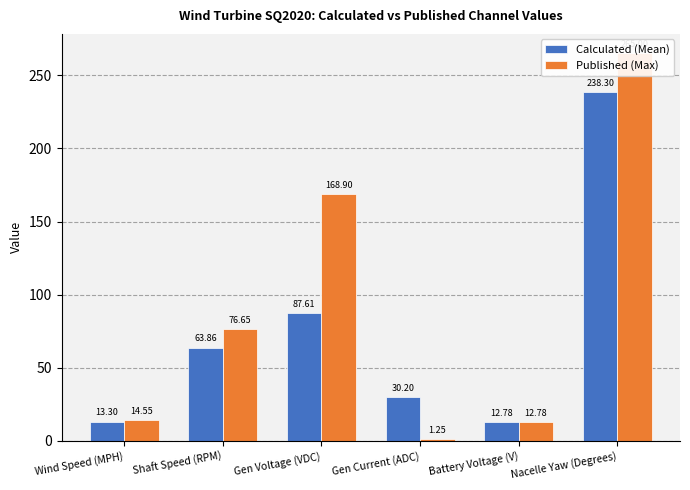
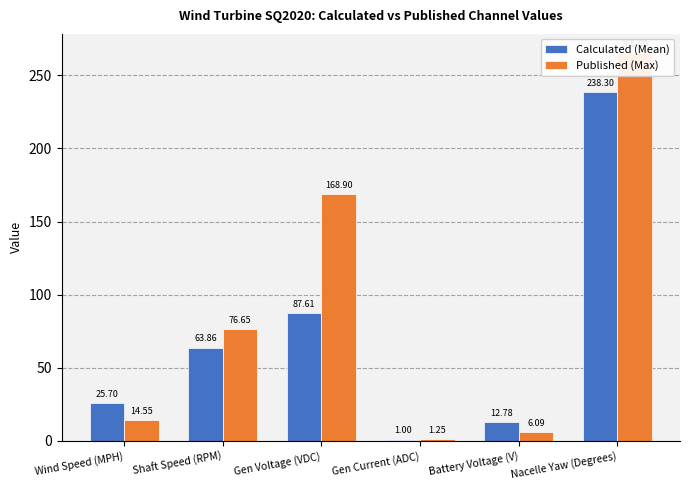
Calculated (Mean), Wind Speed (MPH): 13.30 -> 25.70
Calculated (Mean), Gen Current (ADC): 30.20 -> 1.00
Published (Max), Battery Voltage (V): 12.78 -> 6.09
